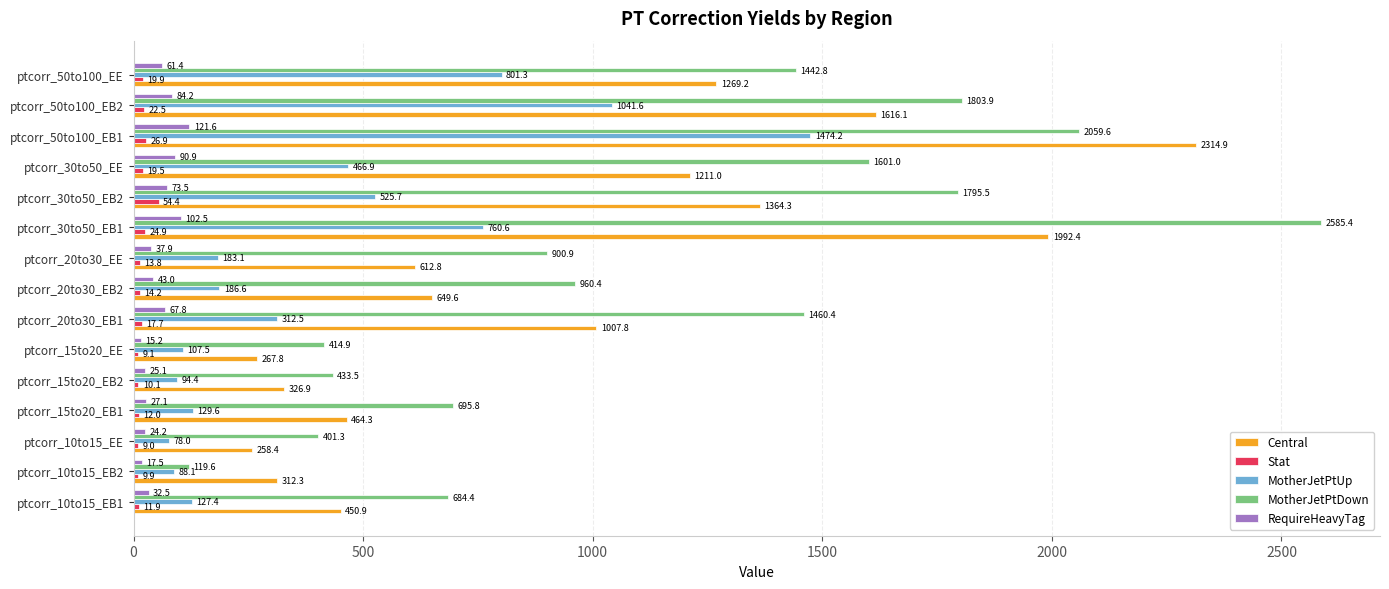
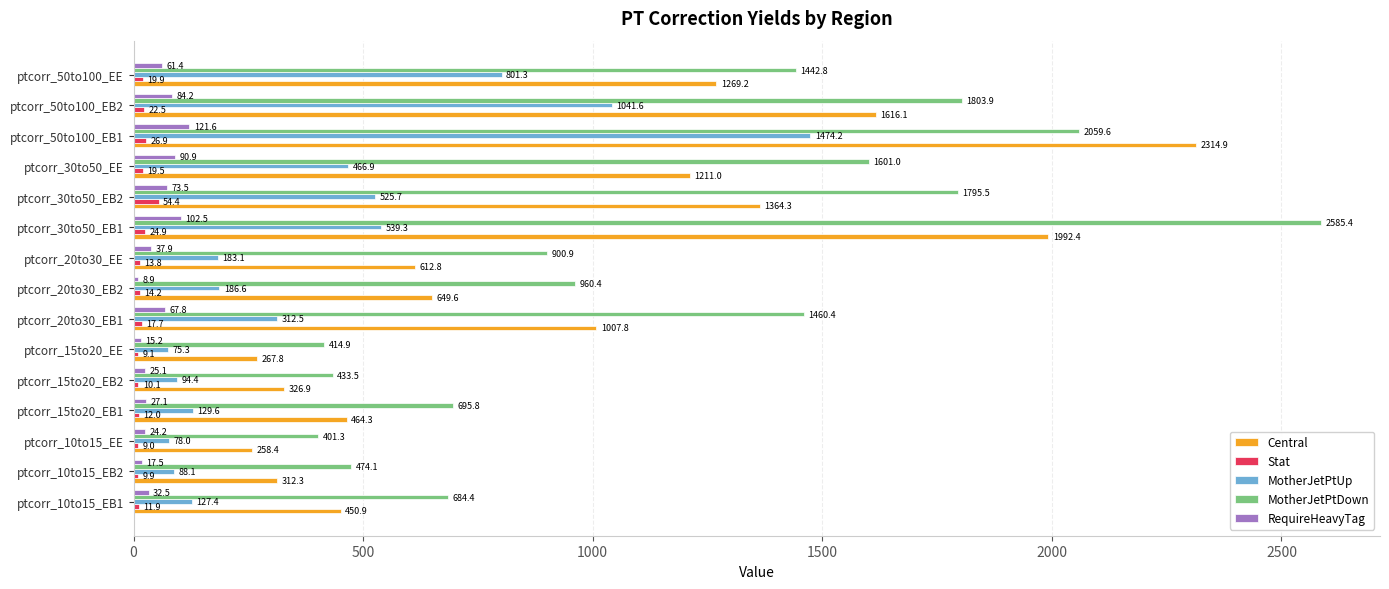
MotherJetPtUp, ptcorr_30to50_EB1: 760.6 -> 539.3
RequireHeavyTag, ptcorr_20to30_EB2: 43.0 -> 8.9
MotherJetPtUp, ptcorr_15to20_EE: 107.5 -> 75.3
MotherJetPtDown, ptcorr_10to15_EB2: 119.6 -> 474.1
